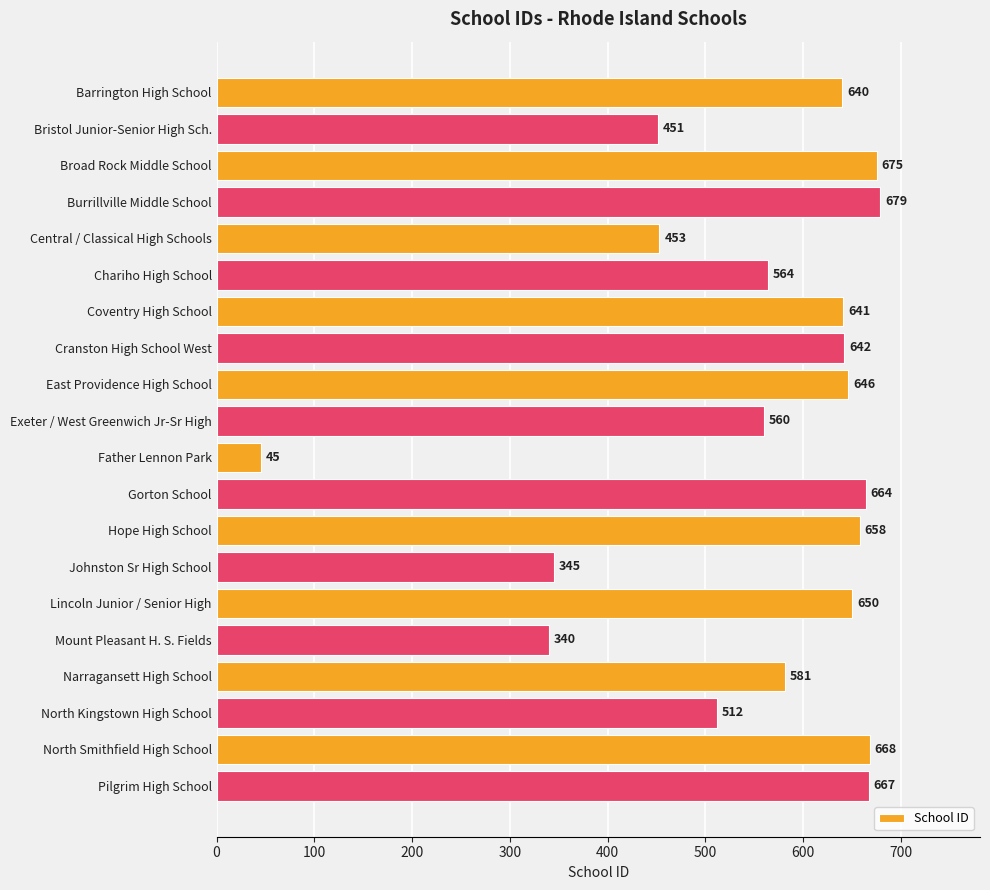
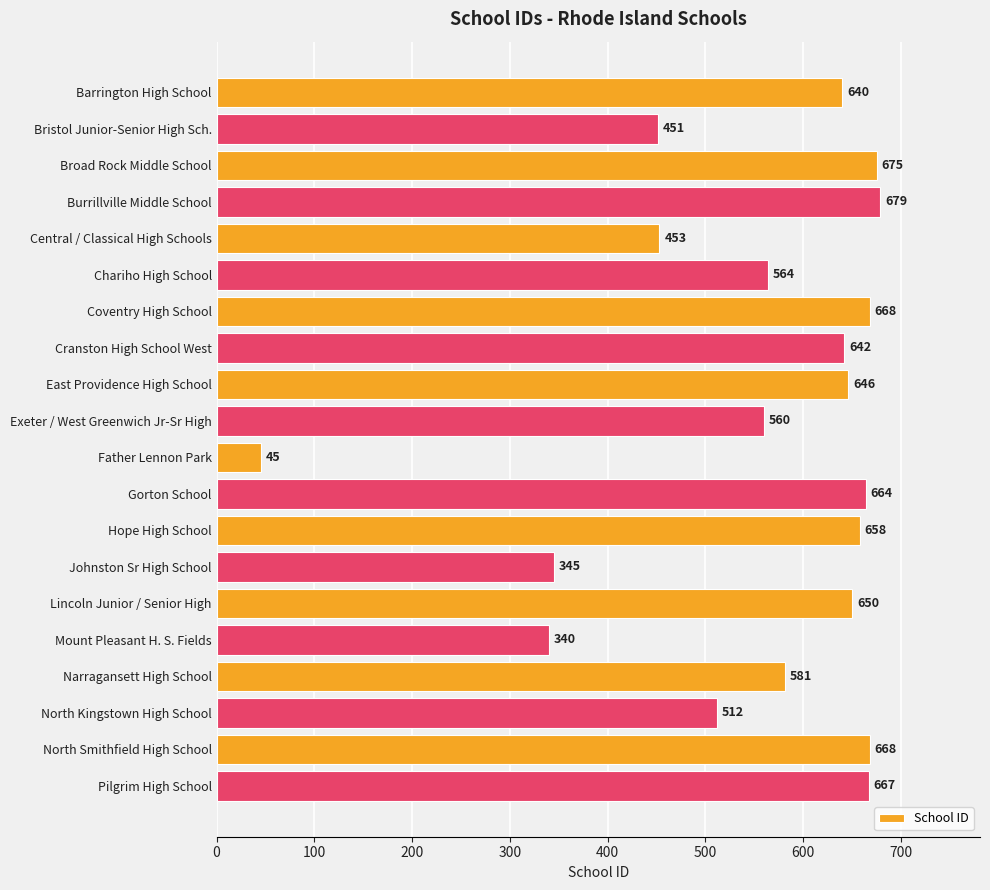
Coventry High School: 641 -> 668
